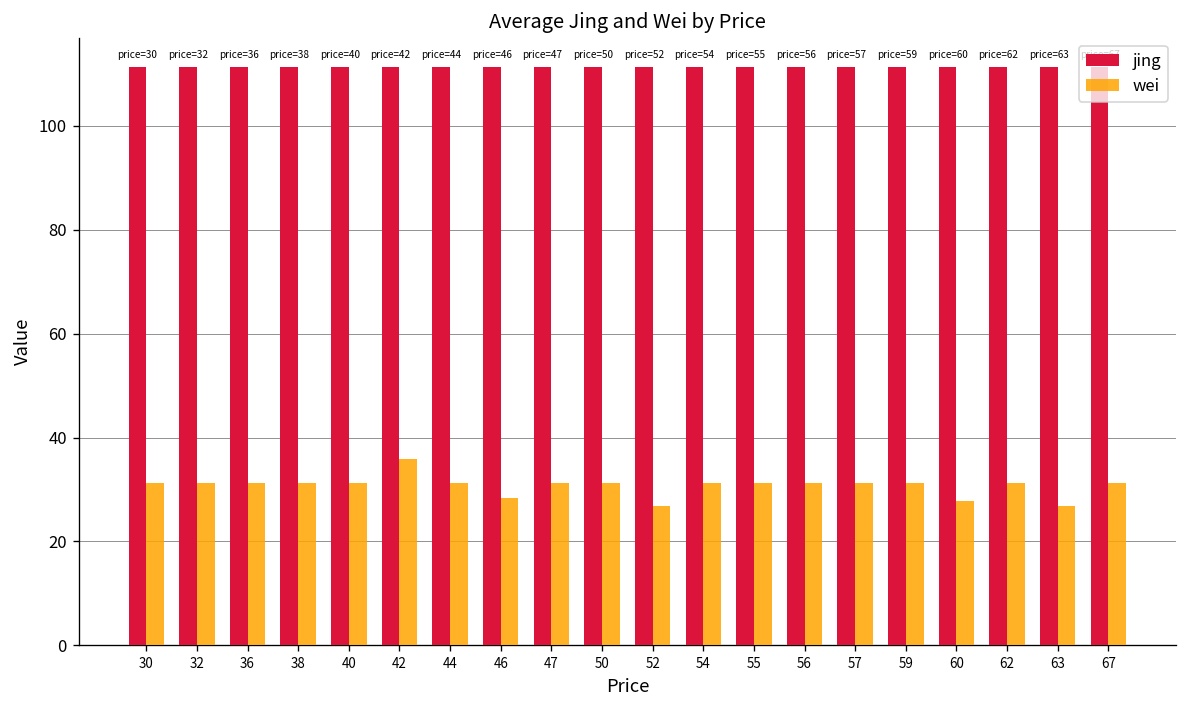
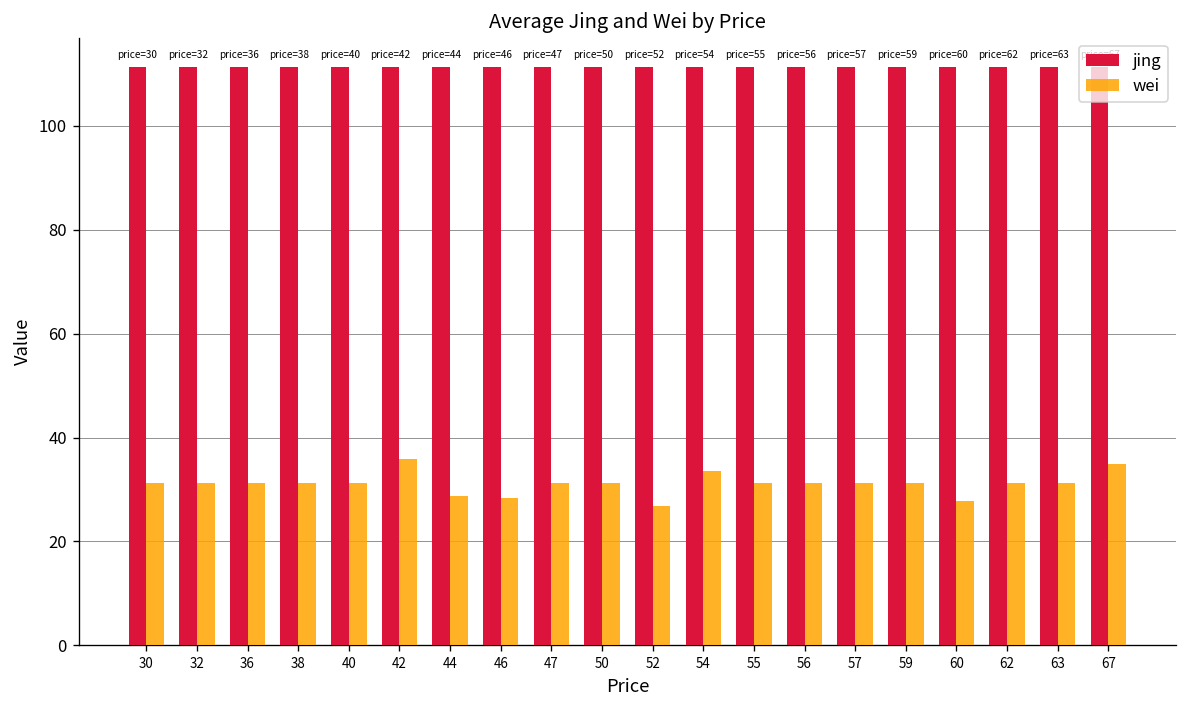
wei, 44: 31 -> 29
wei, 54: 31 -> 34
wei, 63: 27 -> 31
wei, 67: 31 -> 35
